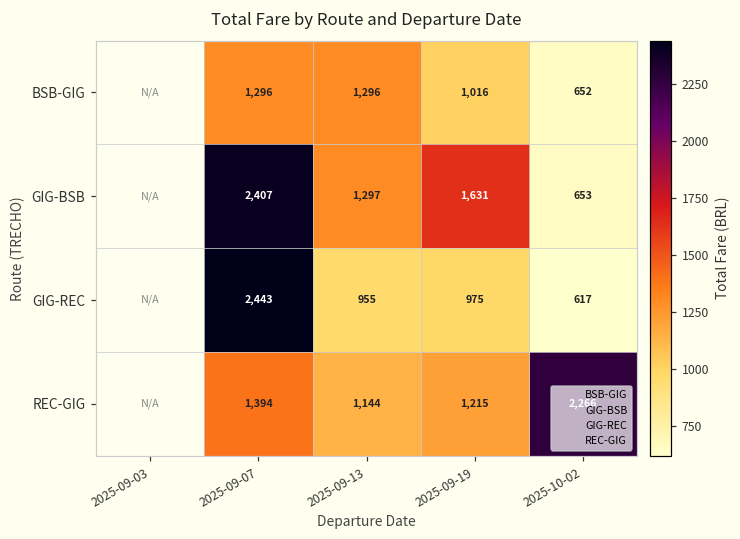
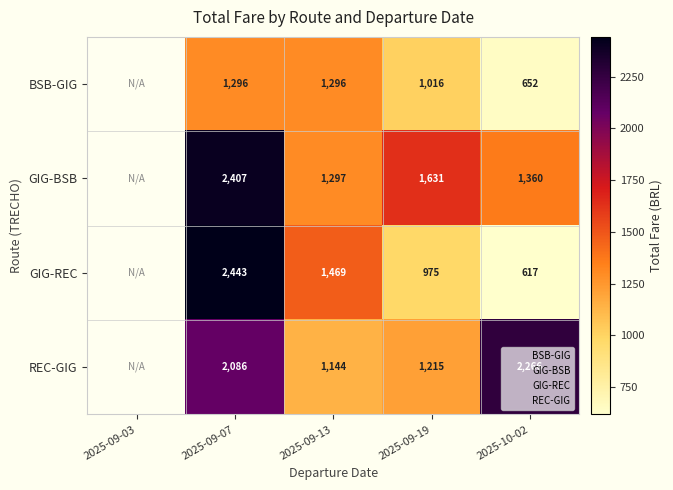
GIG-BSB, 2025-10-02: 653 -> 1,360
GIG-REC, 2025-09-13: 955 -> 1,469
REC-GIG, 2025-09-07: 1,394 -> 2,086
